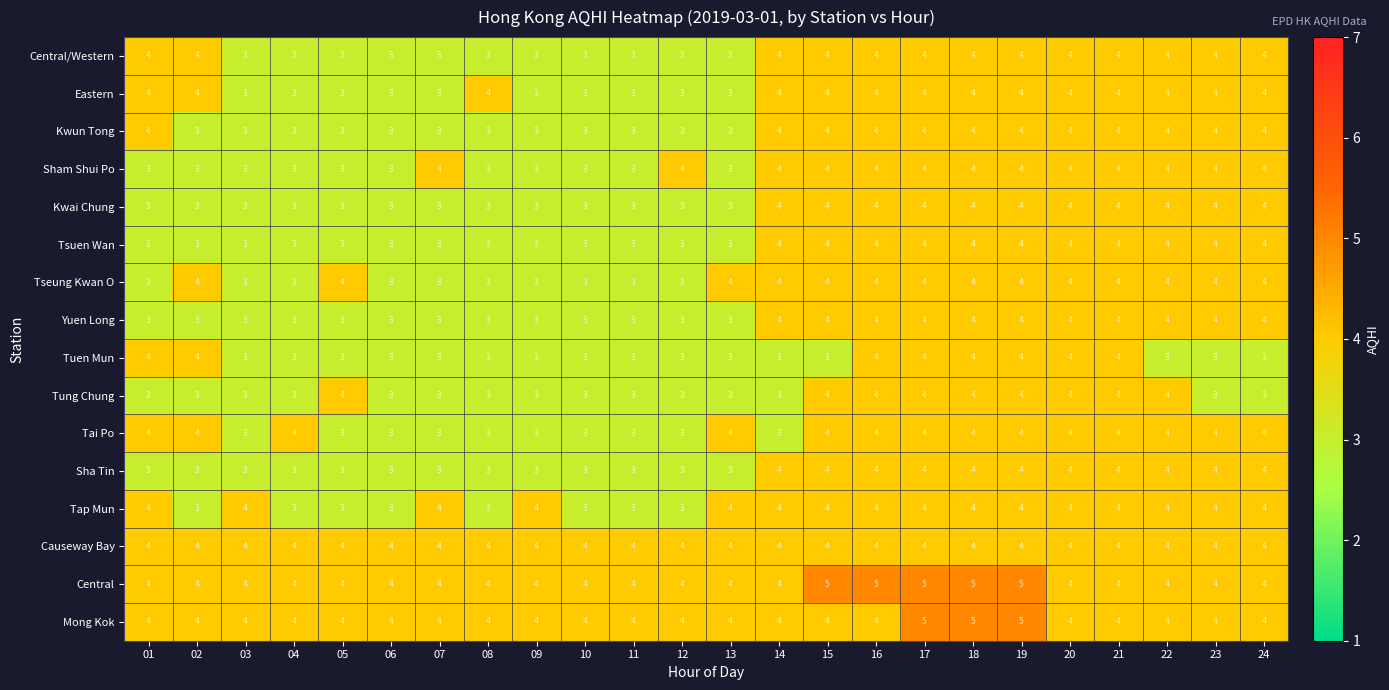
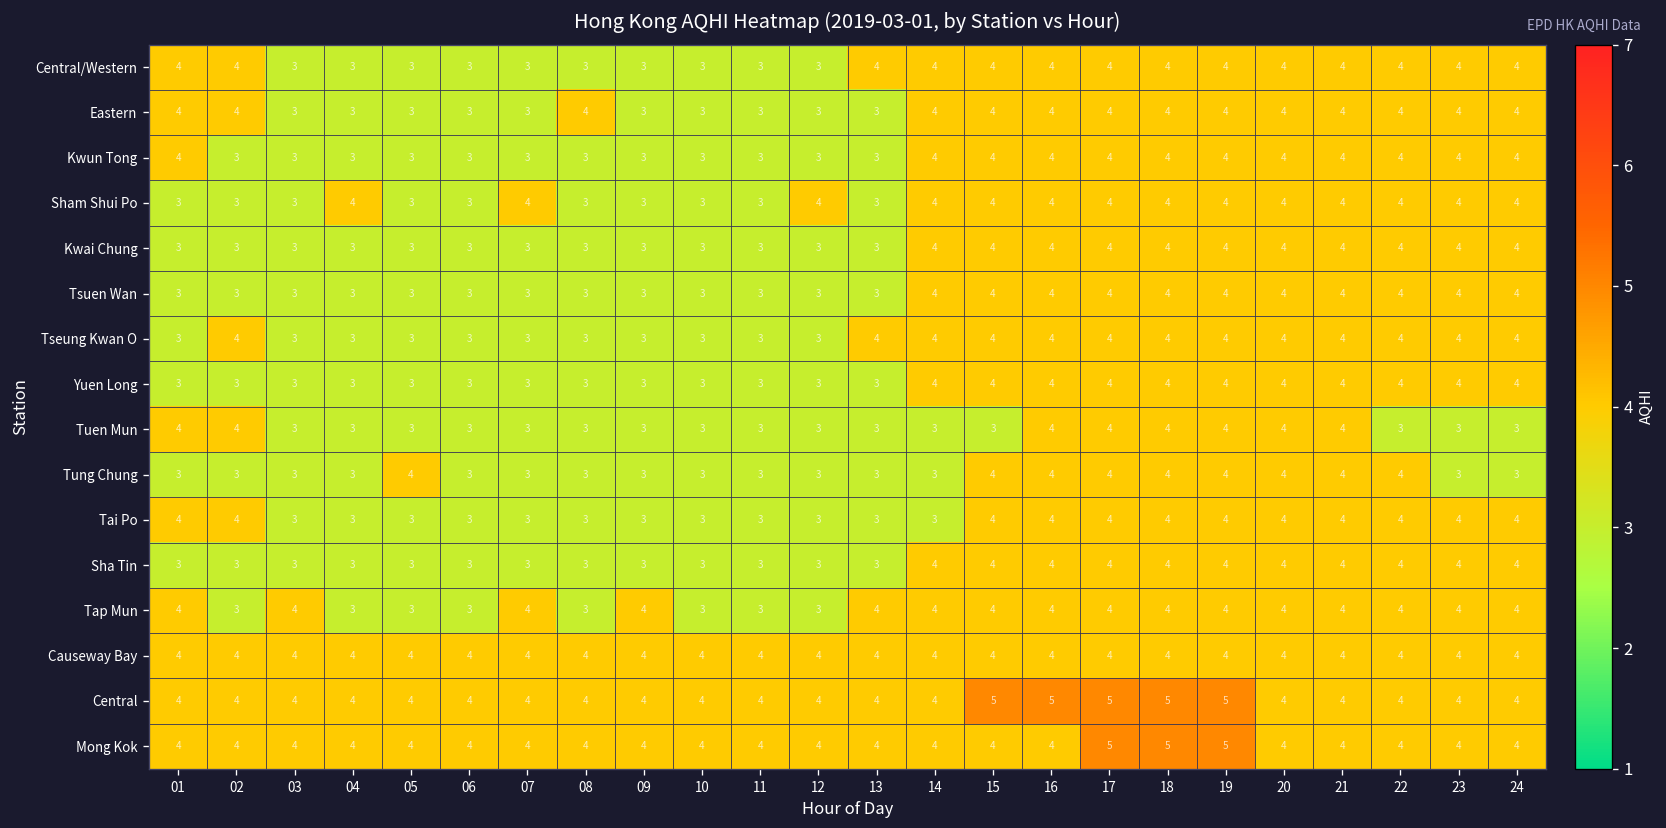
Central/Western, 13: 3 -> 4
Sham Shui Po, 04: 3 -> 4
Tseung Kwan O, 05: 4 -> 3
Tai Po, 04: 4 -> 3
Tai Po, 13: 4 -> 3
